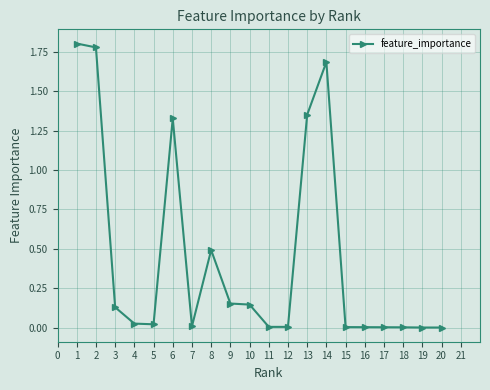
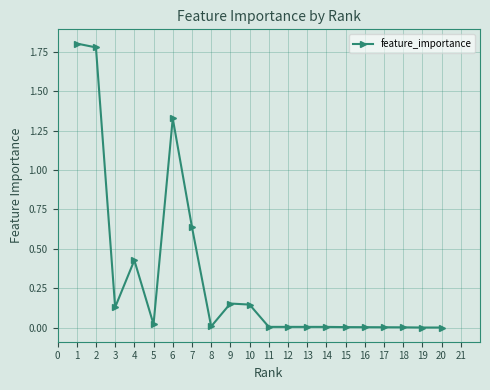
4: 0.03 -> 0.43
7: 0.01 -> 0.64
8: 0.49 -> 0.01
13: 1.35 -> 0.00
14: 1.69 -> 0.00
